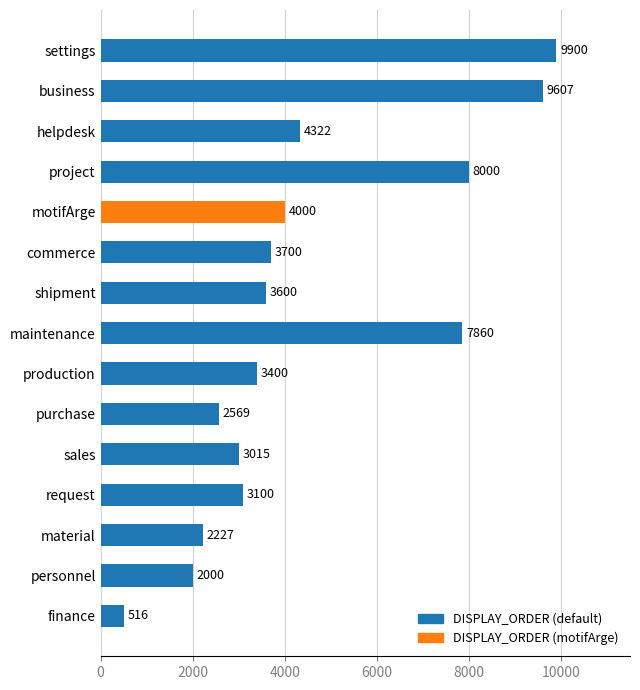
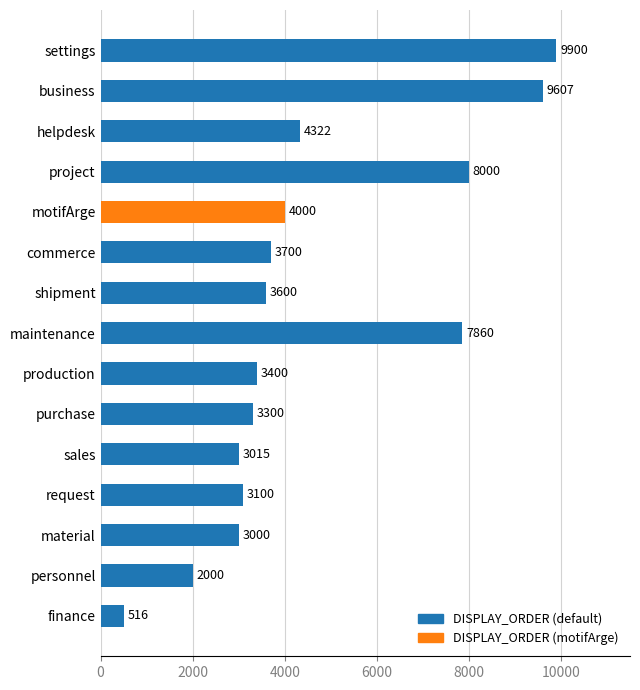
purchase: 2569 -> 3300
material: 2227 -> 3000
